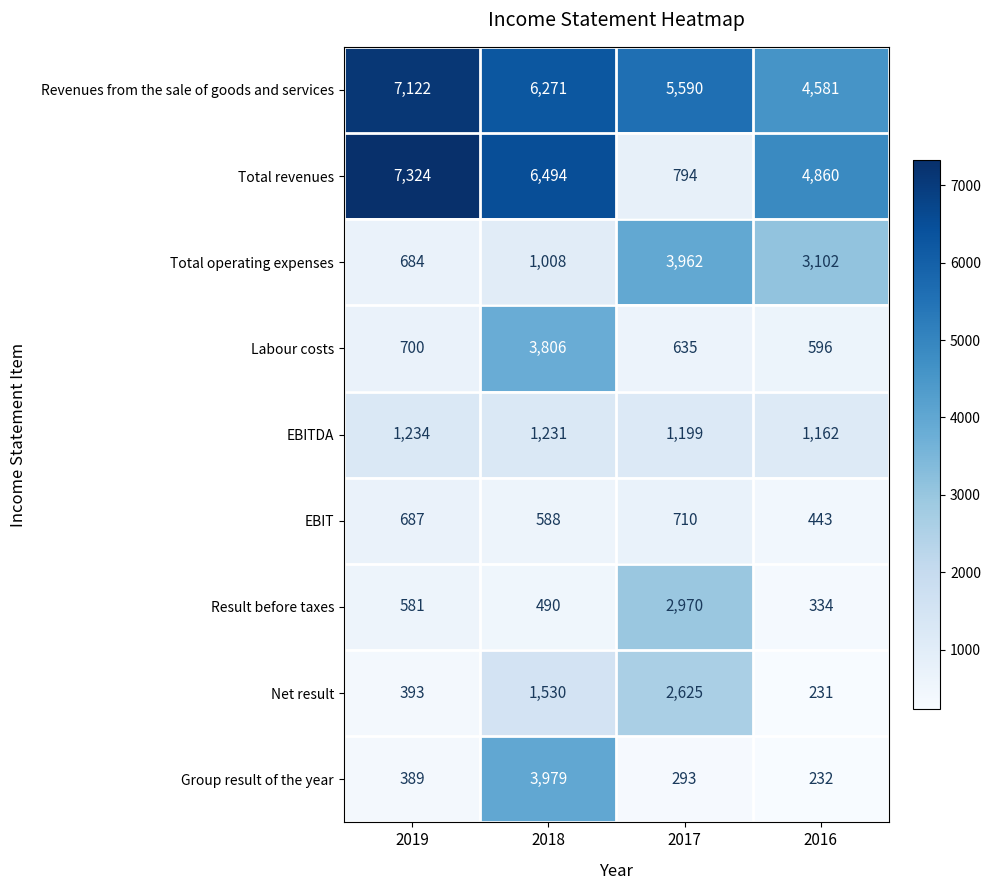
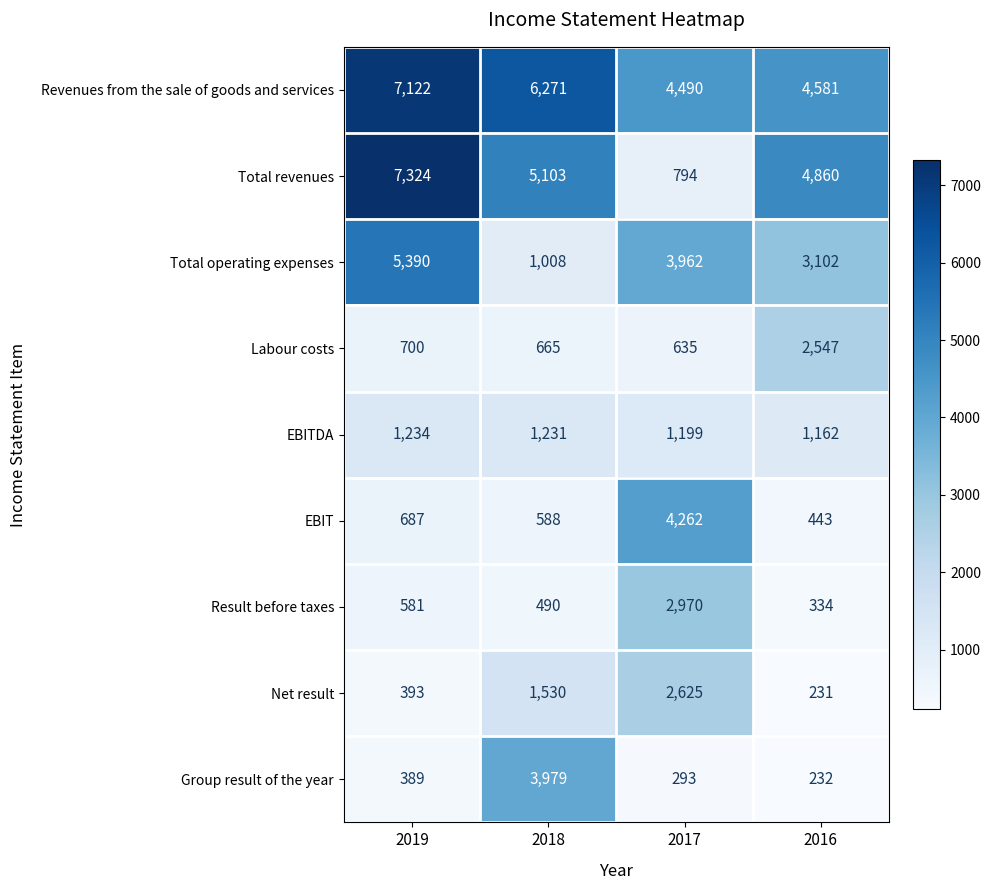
Revenues from the sale of goods and services, 2017: 5,590 -> 4,490
Total revenues, 2018: 6,494 -> 5,103
Total operating expenses, 2019: 684 -> 5,390
Labour costs, 2018: 3,806 -> 665
Labour costs, 2016: 596 -> 2,547
EBIT, 2017: 710 -> 4,262
